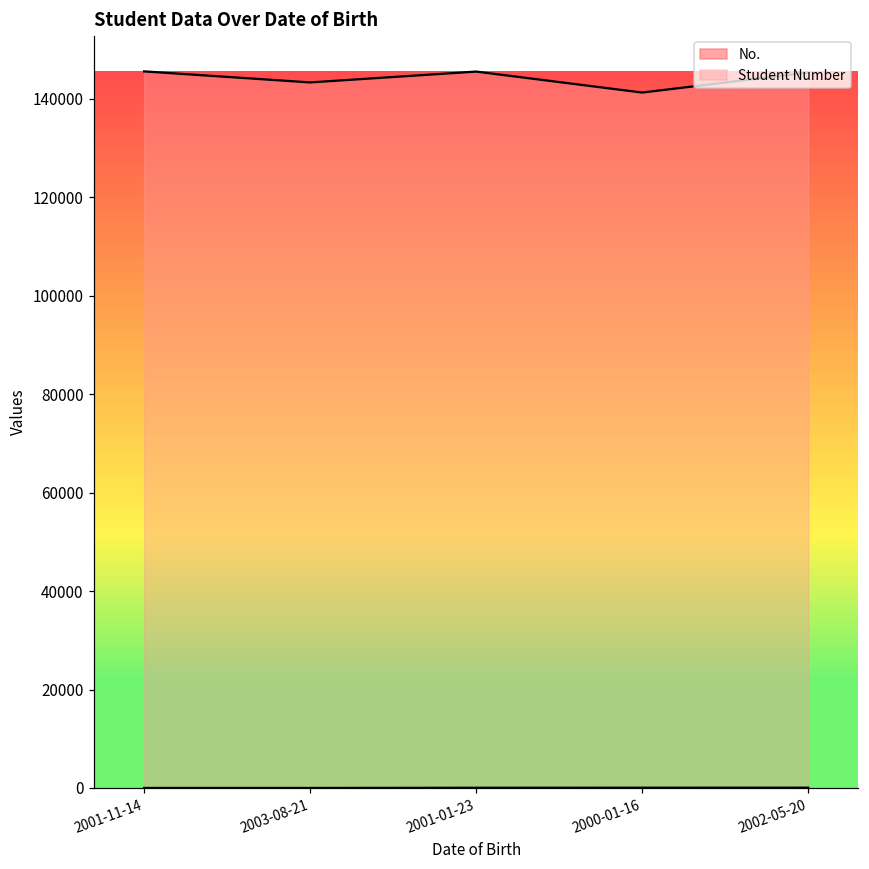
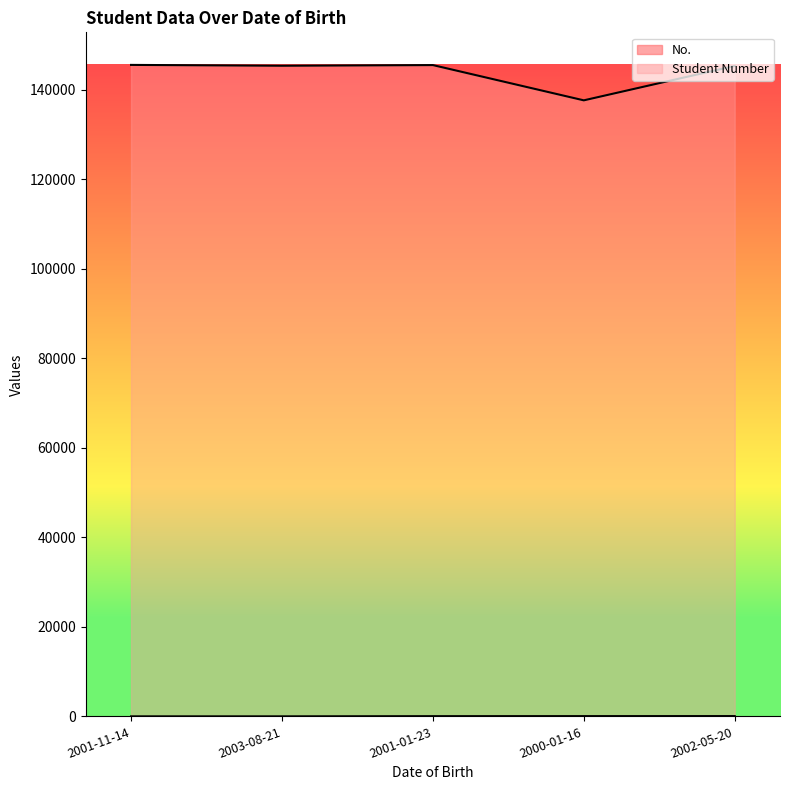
Student Number, 2003-08-21: 143000 -> 145000
Student Number, 2000-01-16: 141000 -> 138000
